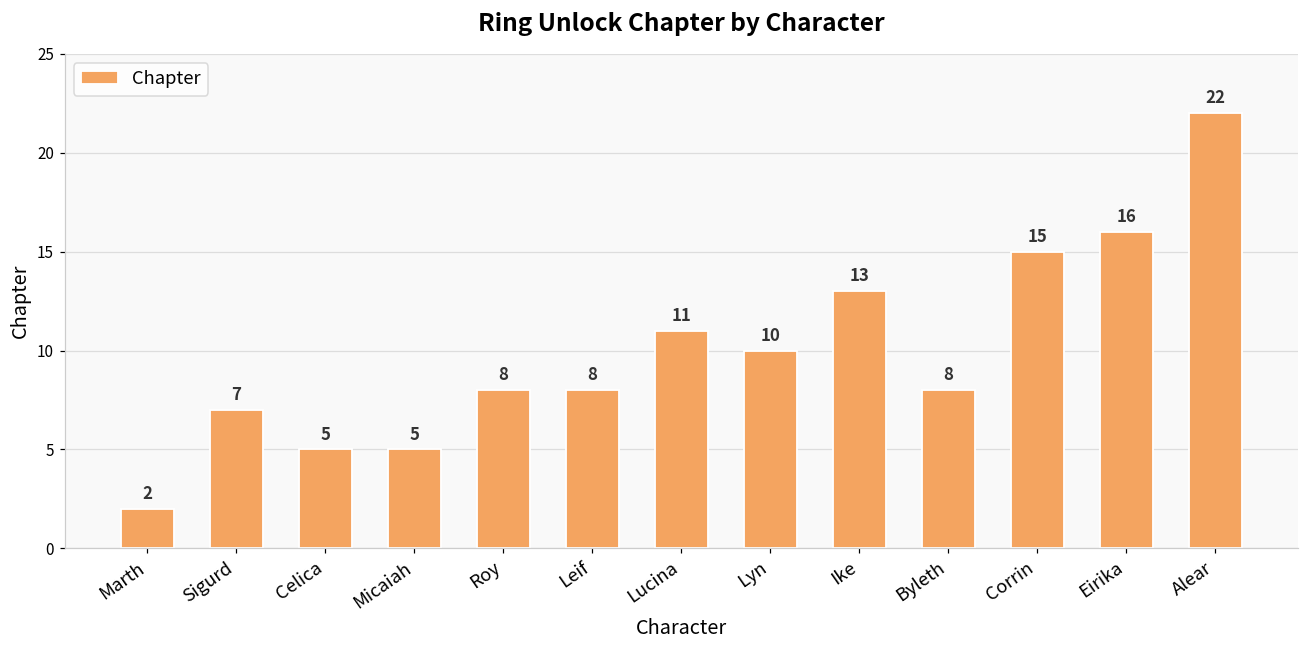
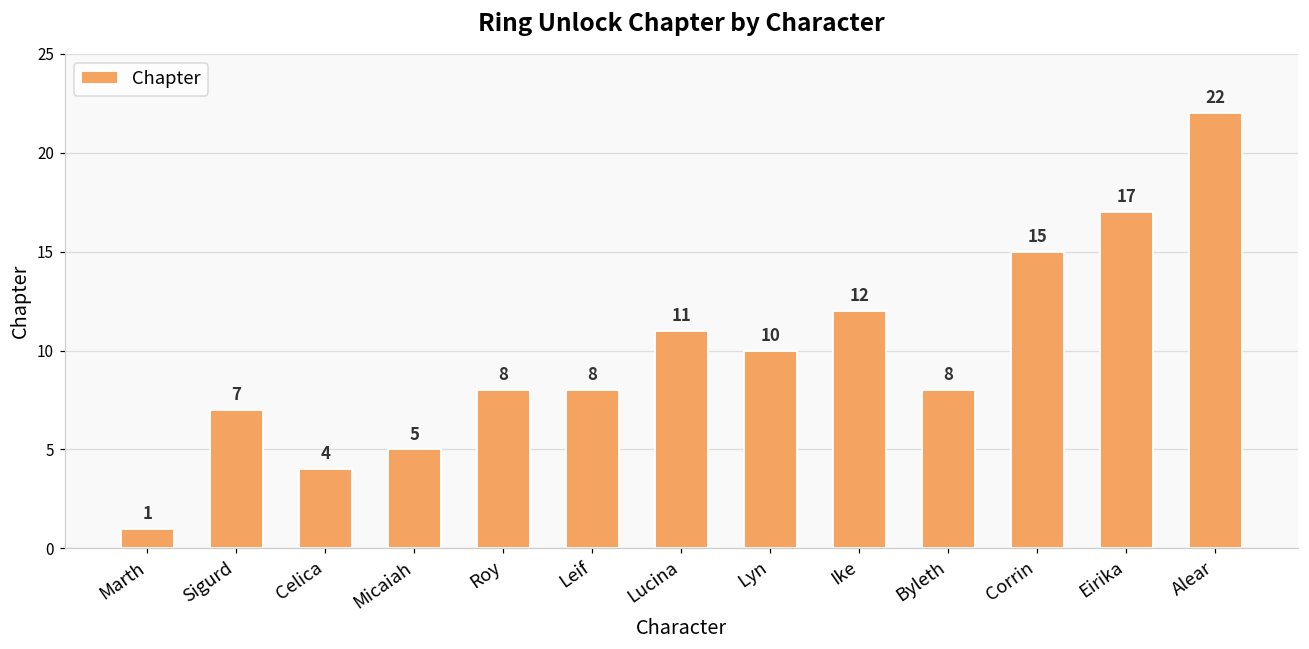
Marth: 2 -> 1
Celica: 5 -> 4
Ike: 13 -> 12
Eirika: 16 -> 17
